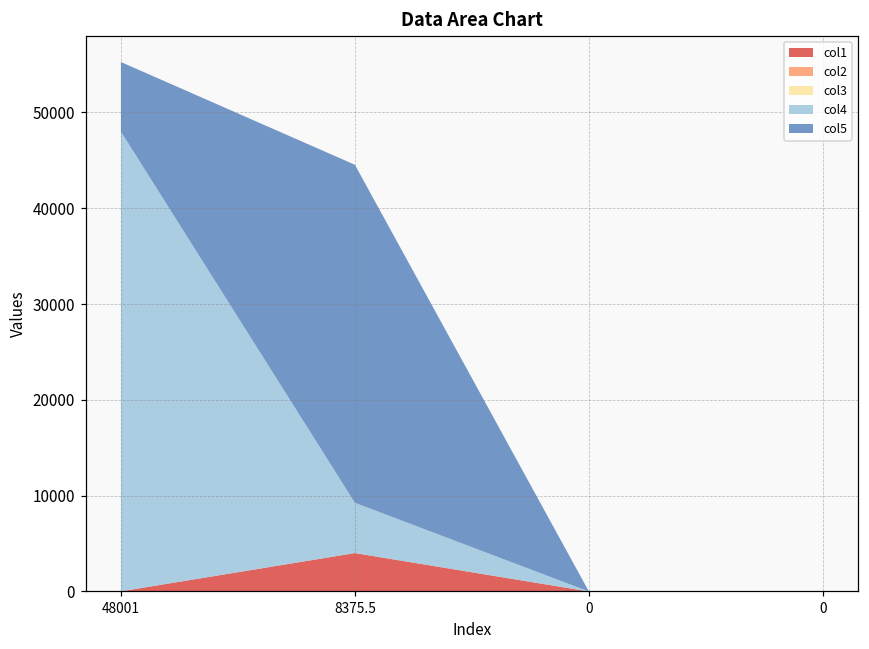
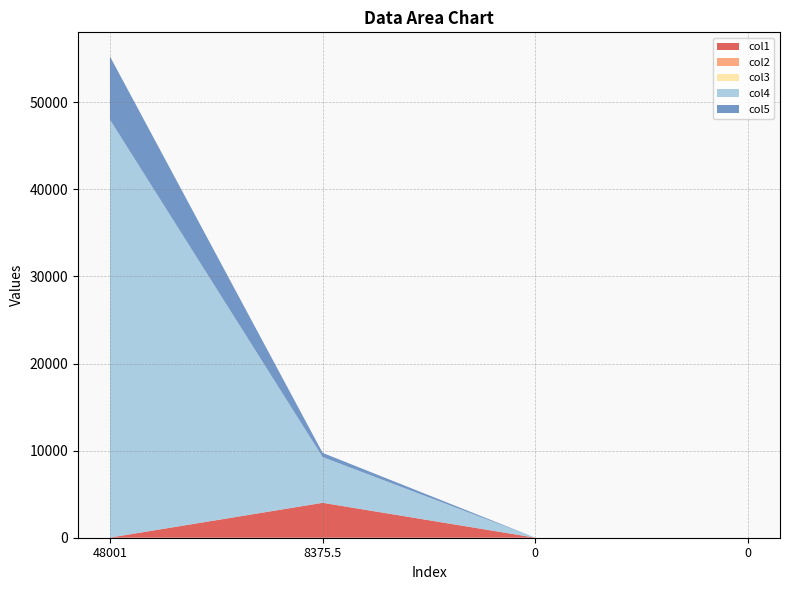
col5, 8375.5: 35000 -> 0
